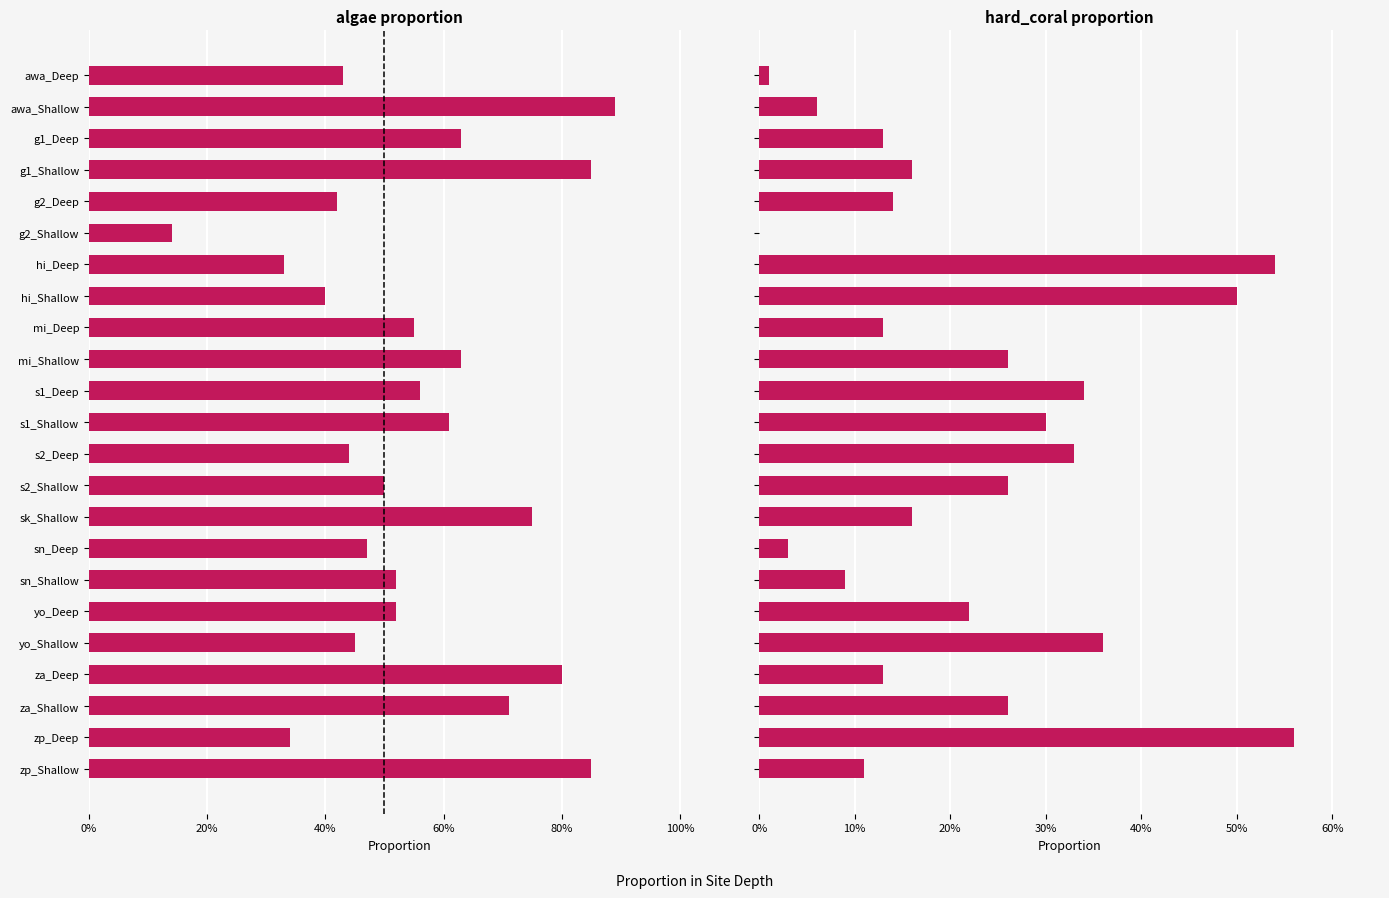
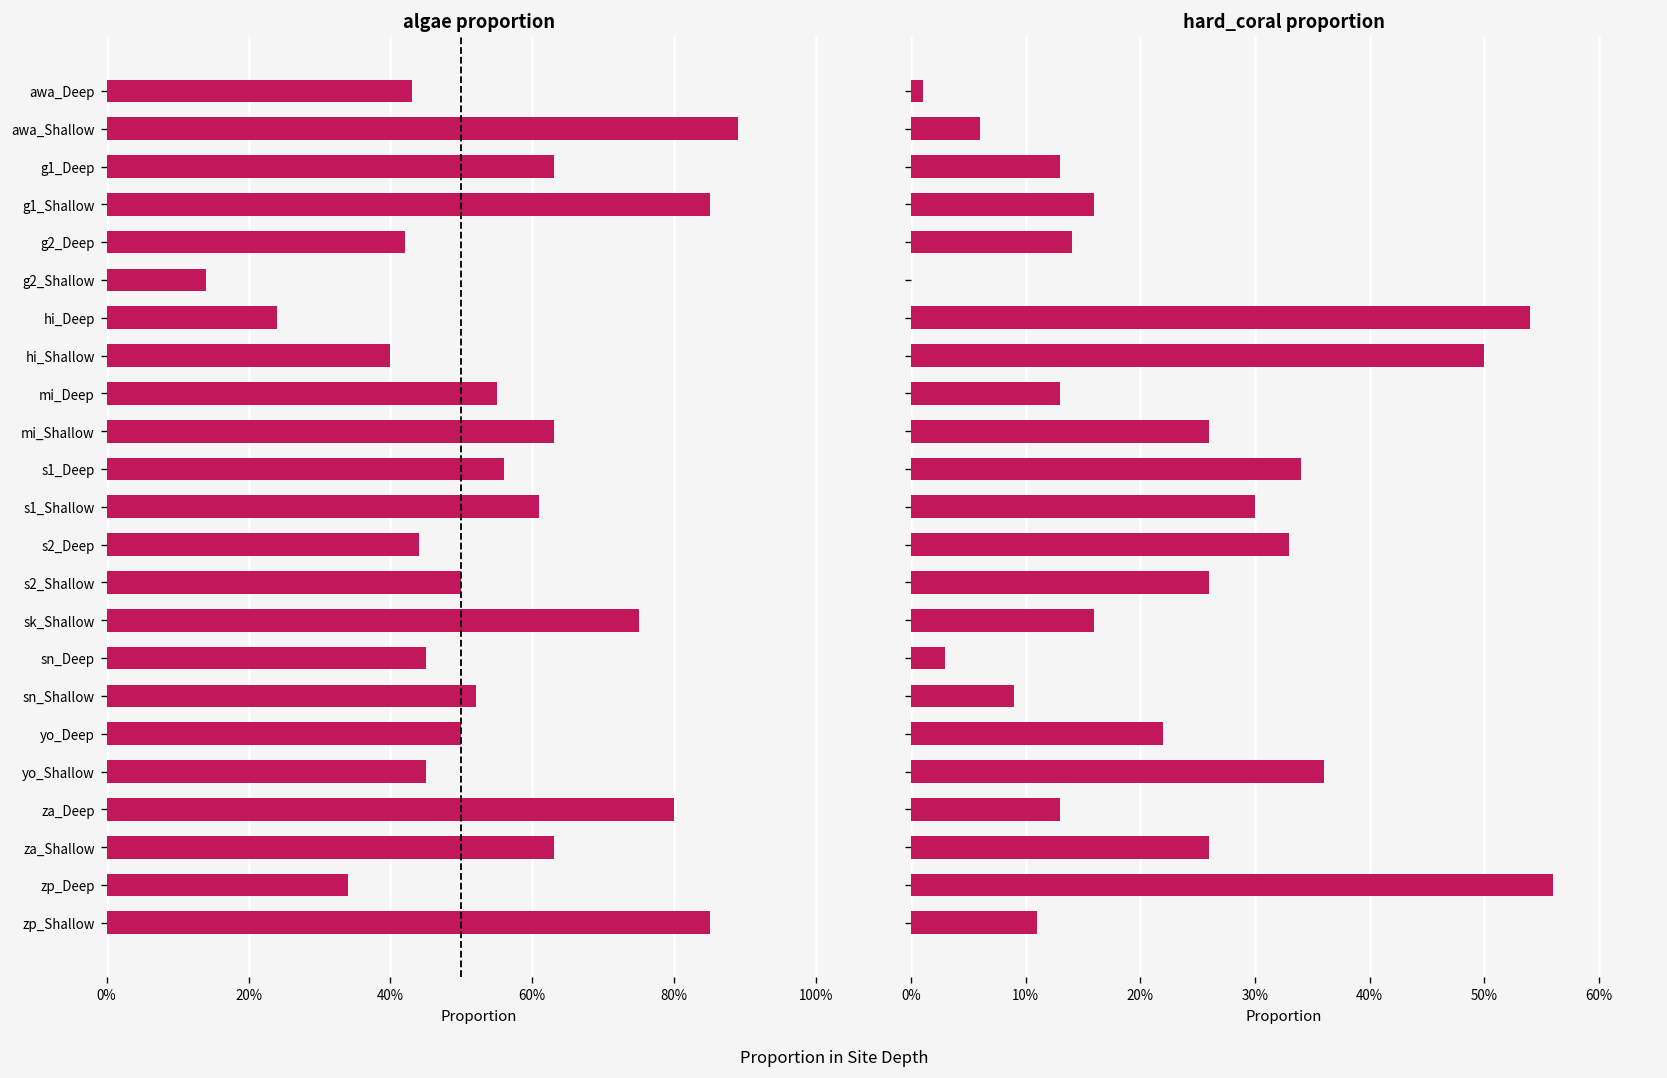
algae proportion, hi_Deep: 33% -> 24%
algae proportion, sn_Deep: 47% -> 45%
algae proportion, yo_Deep: 52% -> 50%
algae proportion, za_Shallow: 71% -> 63%
